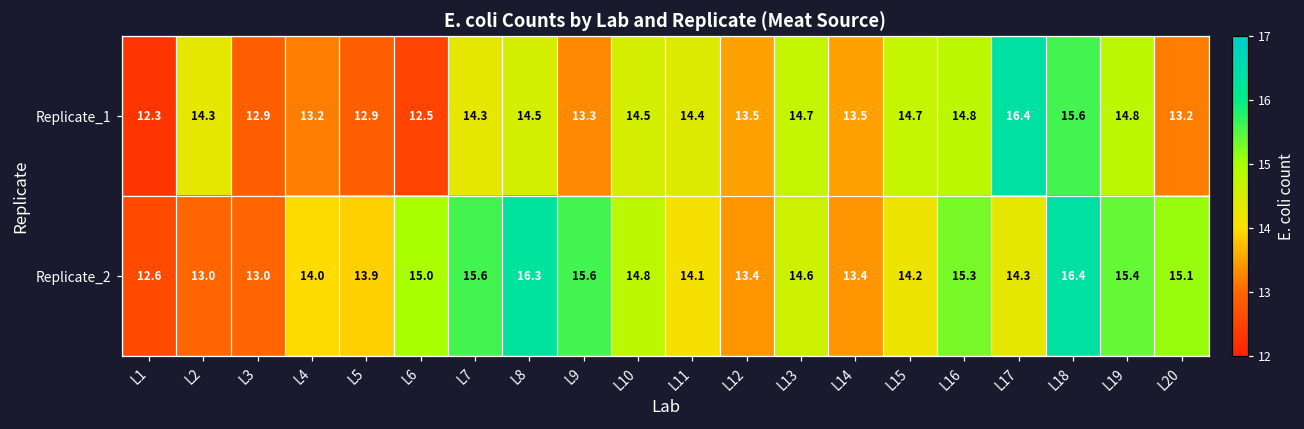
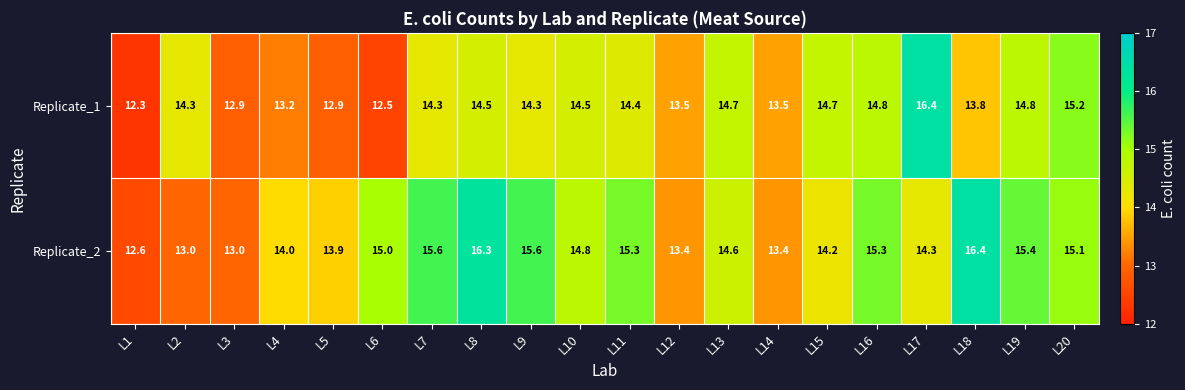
Replicate_1, L9: 13.3 -> 14.3
Replicate_1, L18: 15.6 -> 13.8
Replicate_1, L20: 13.2 -> 15.2
Replicate_2, L11: 14.1 -> 15.3
